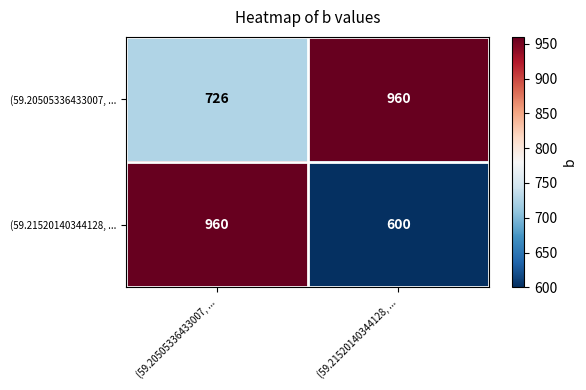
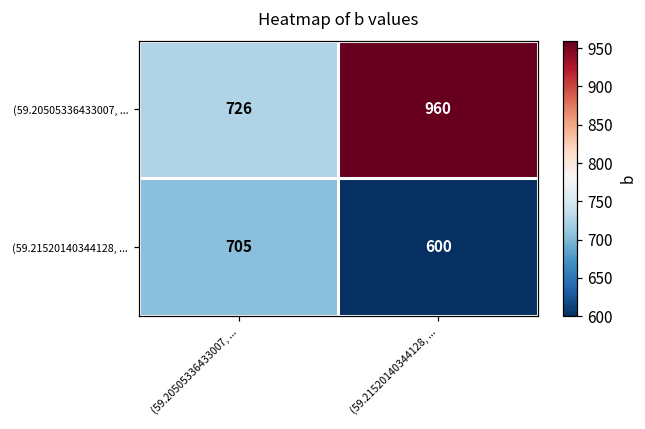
(59.21520140344128, ..., (59.20505336433007, ...: 960 -> 705
